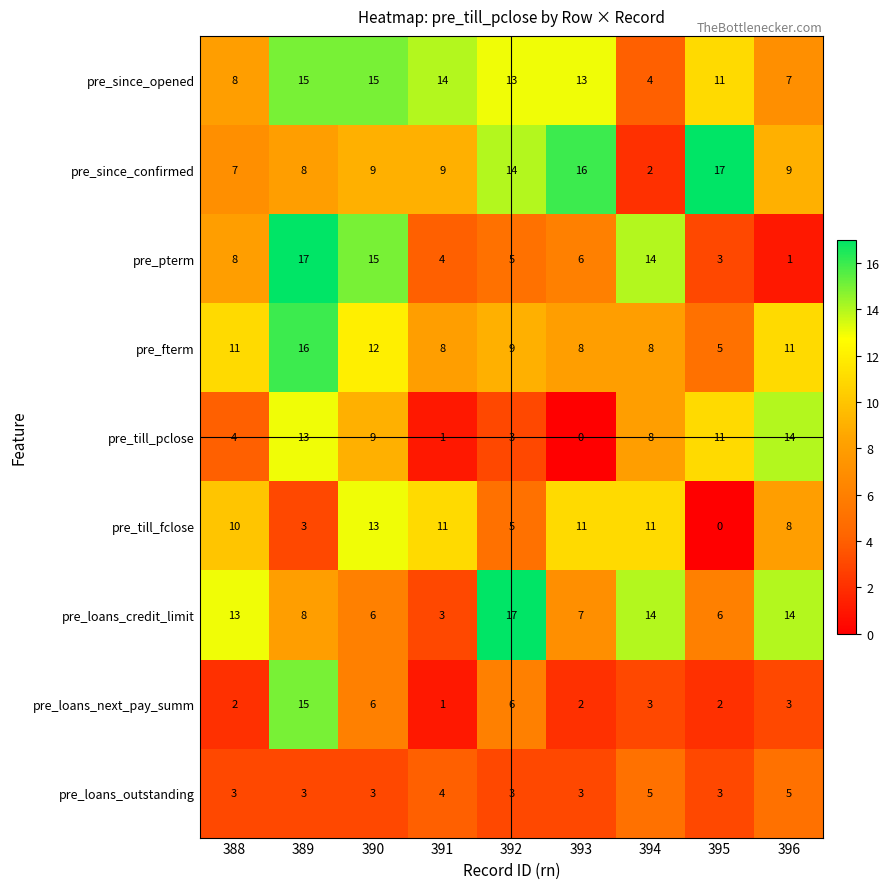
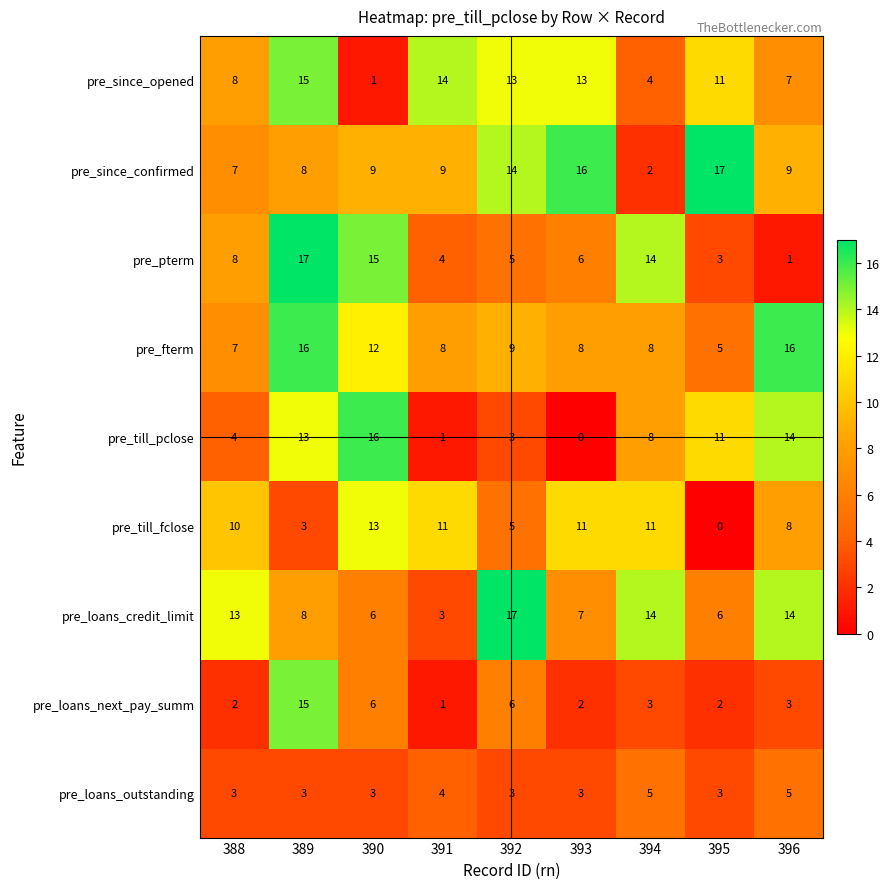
pre_since_opened, 390: 15 -> 1
pre_fterm, 388: 11 -> 7
pre_fterm, 396: 11 -> 16
pre_till_pclose, 390: 9 -> 16
